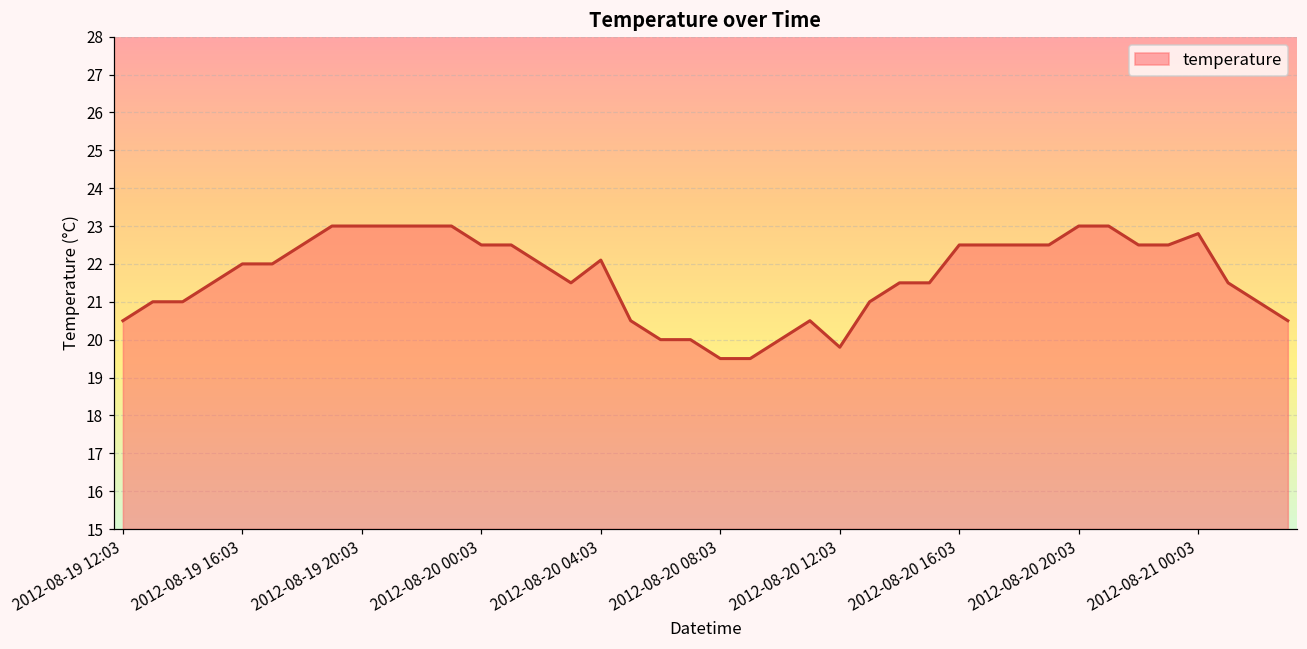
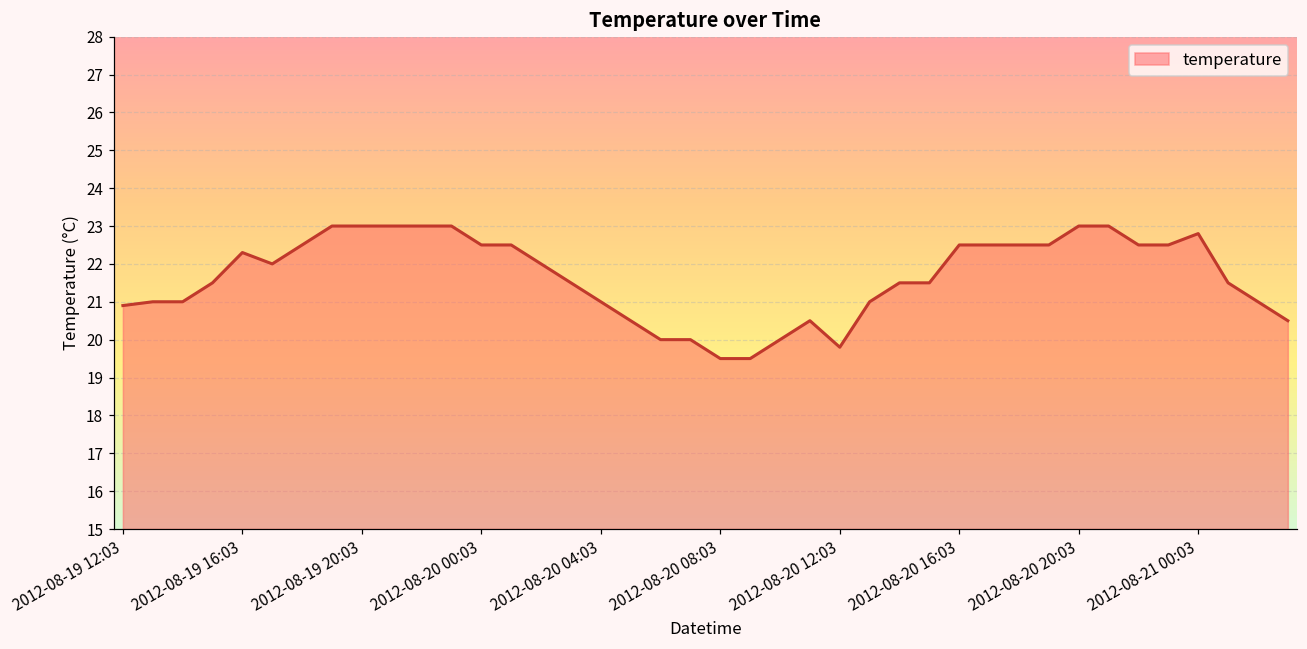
2012-08-19 12:03: 20.5 -> 20.9
2012-08-19 16:03: 22.0 -> 22.3
2012-08-20 04:03: 22.1 -> 21.0
